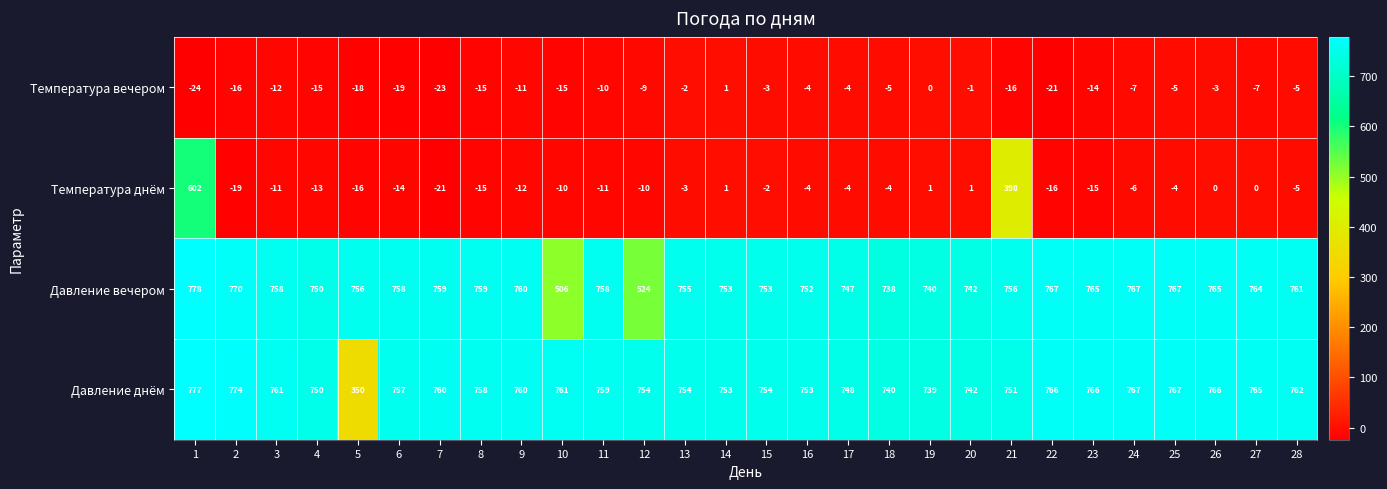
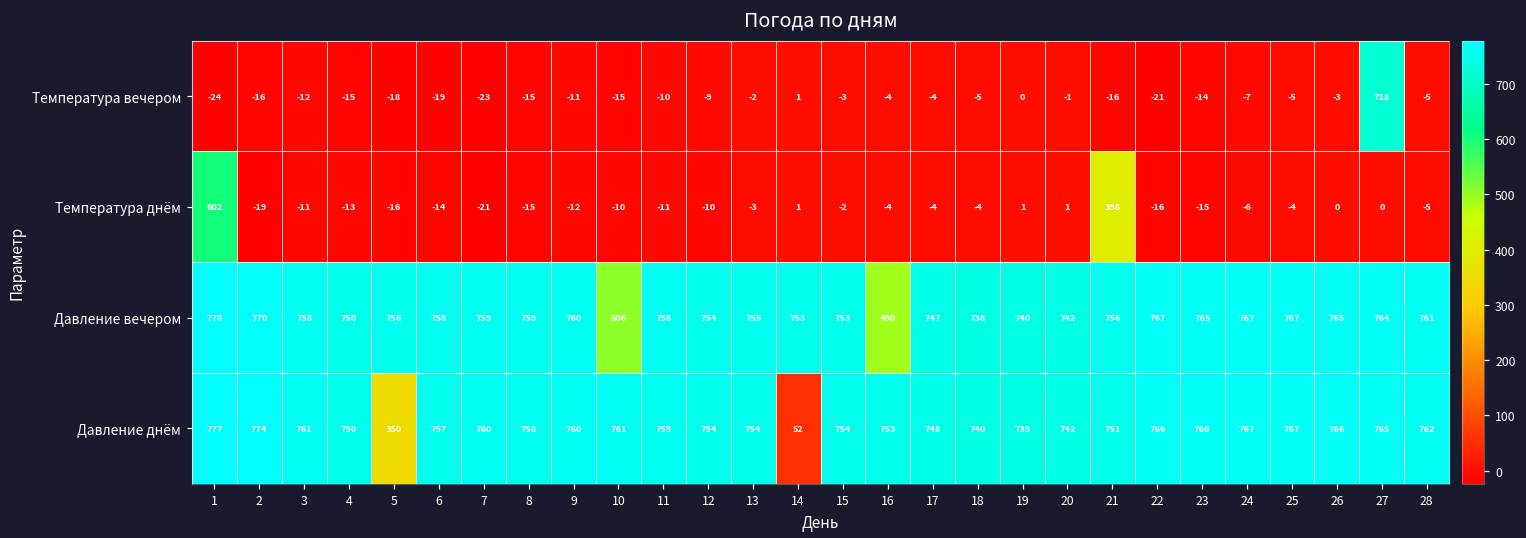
Температура вечером, 27: -7 -> 718
Давление вечером, 12: 524 -> 754
Давление вечером, 16: 752 -> 490
Давление днём, 14: 753 -> 52
